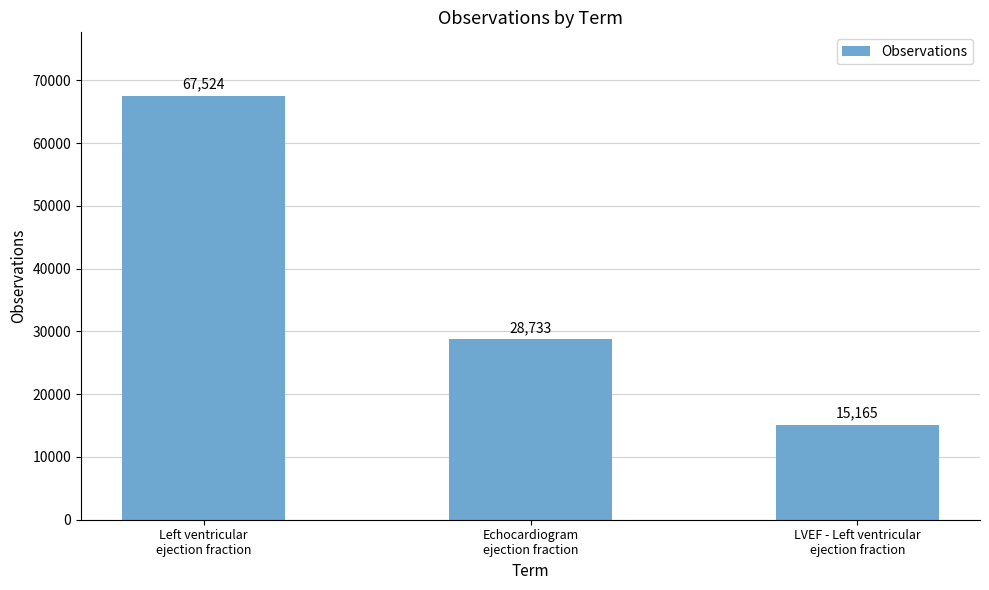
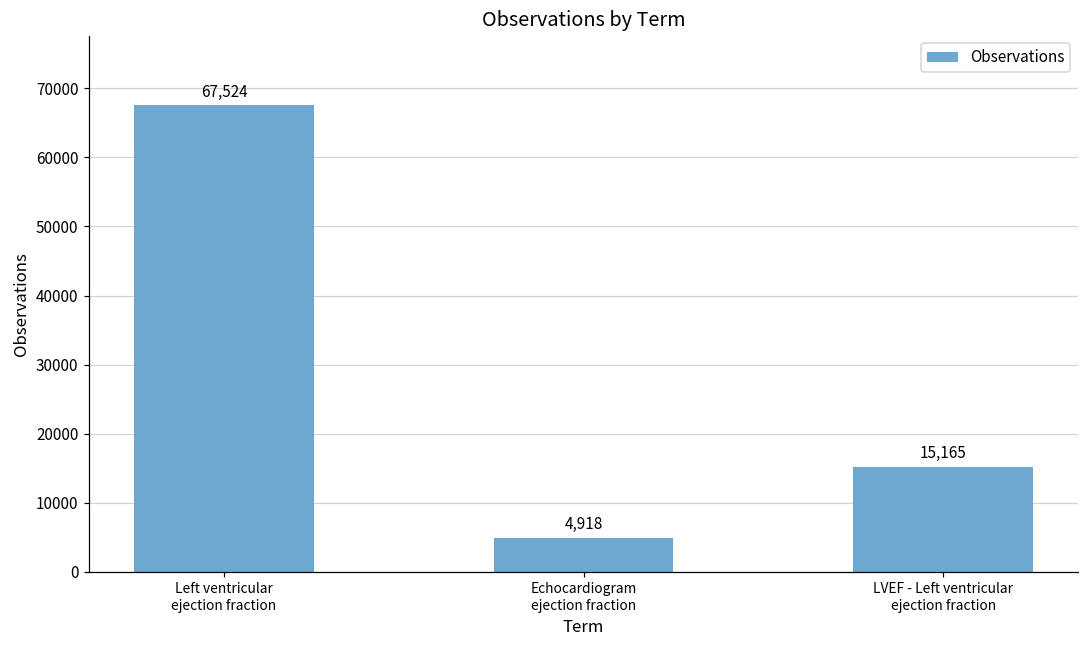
Echocardiogram ejection fraction: 28,733 -> 4,918
